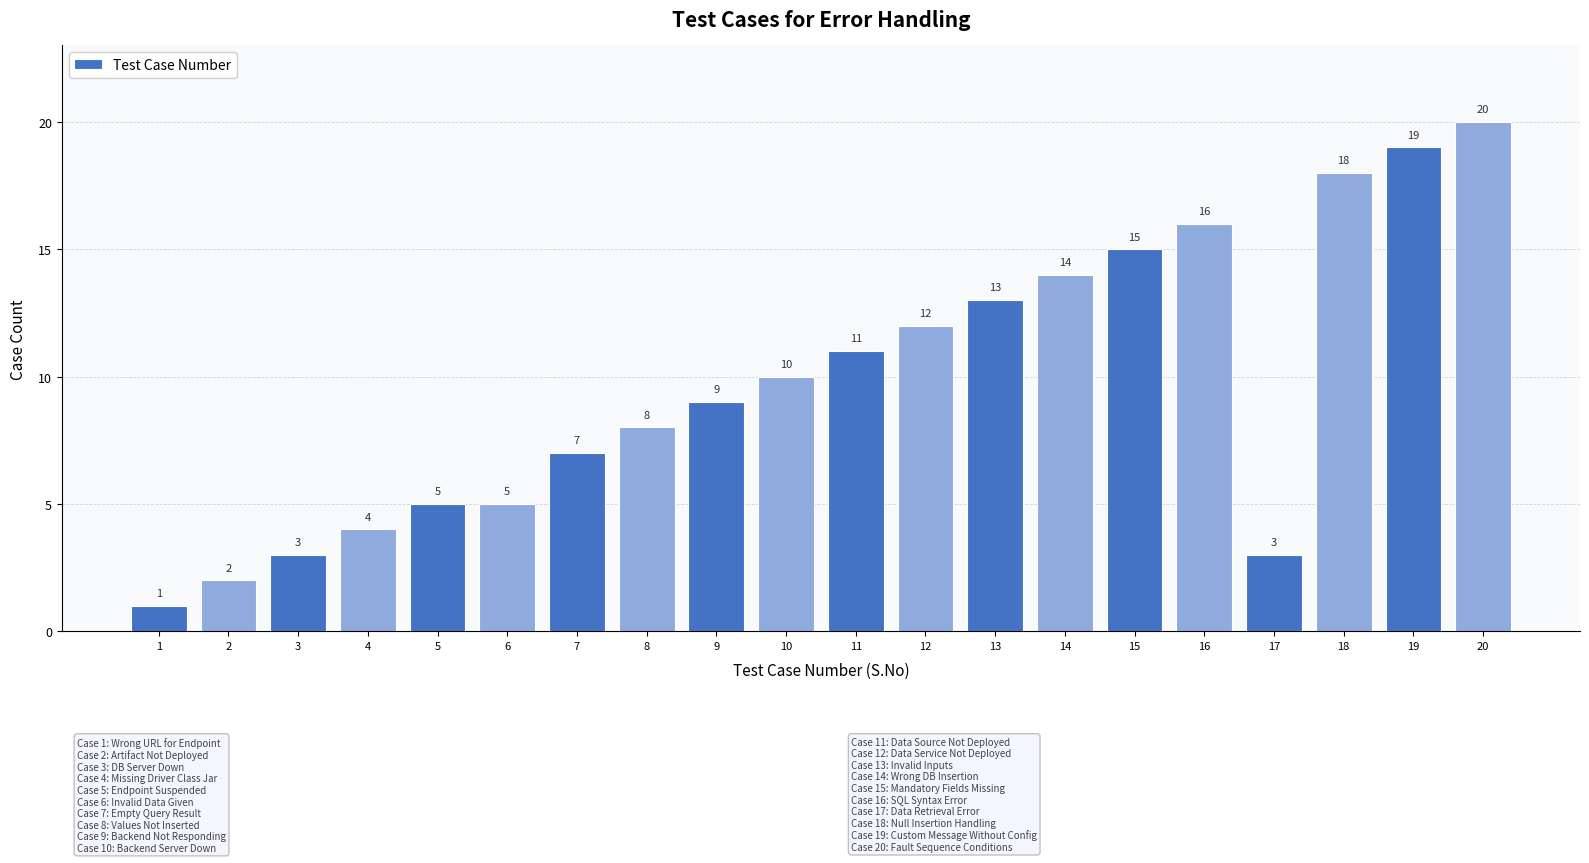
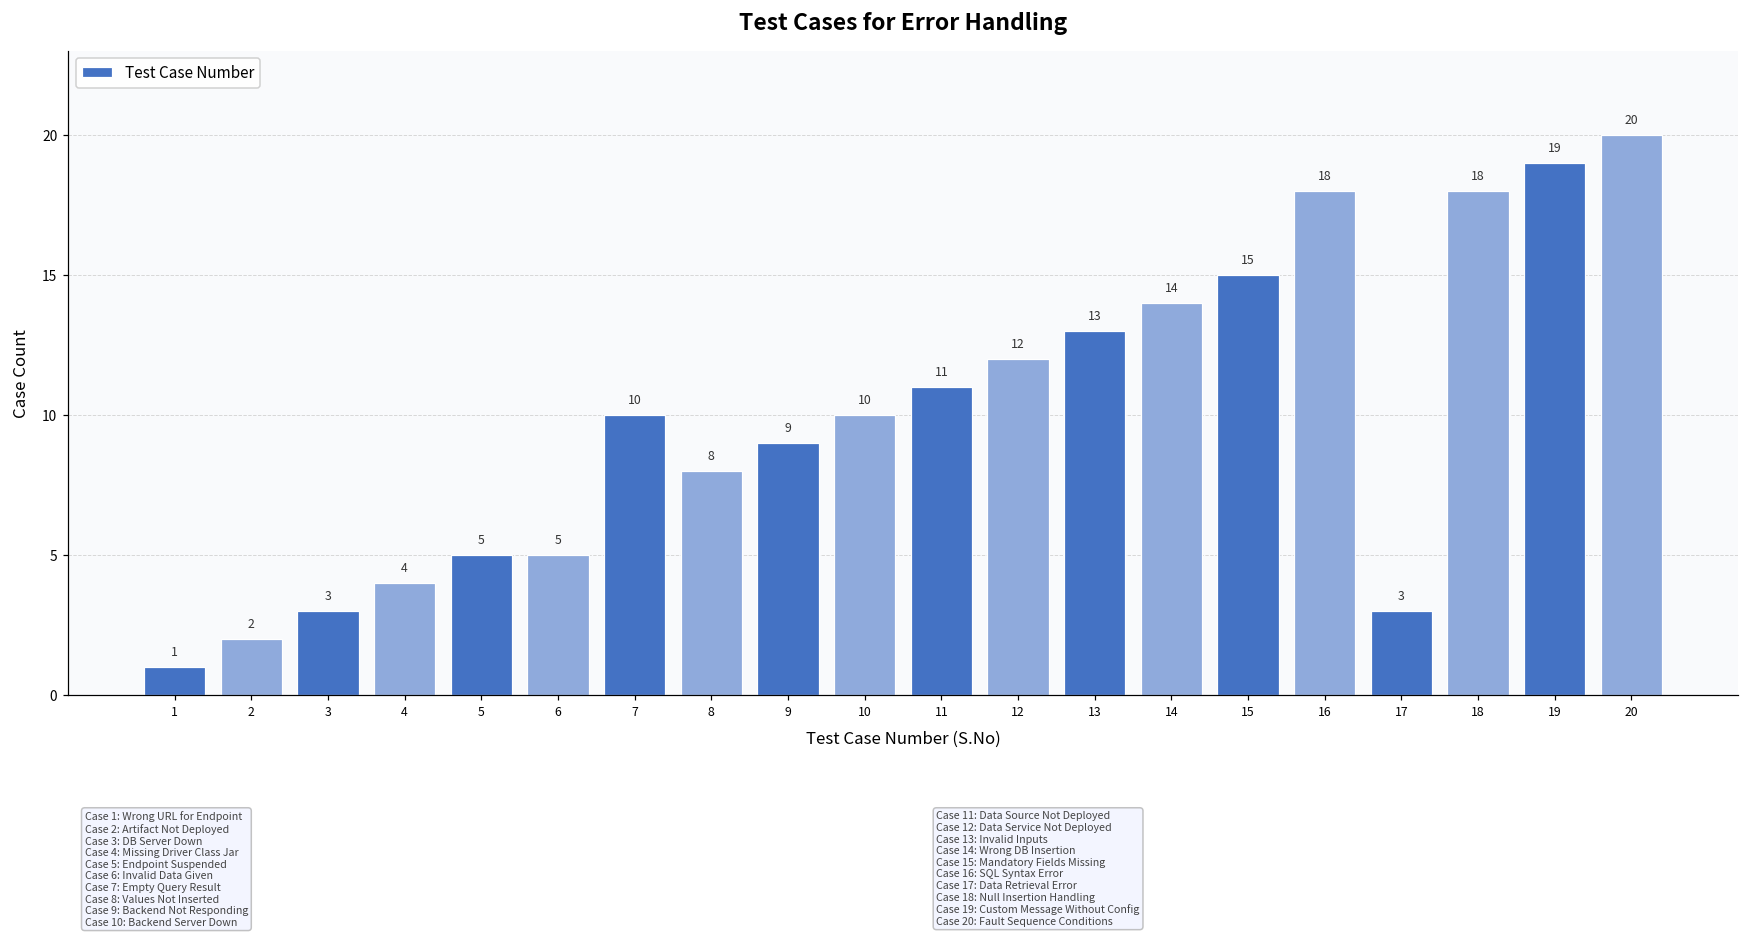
7: 7 -> 10
16: 16 -> 18
